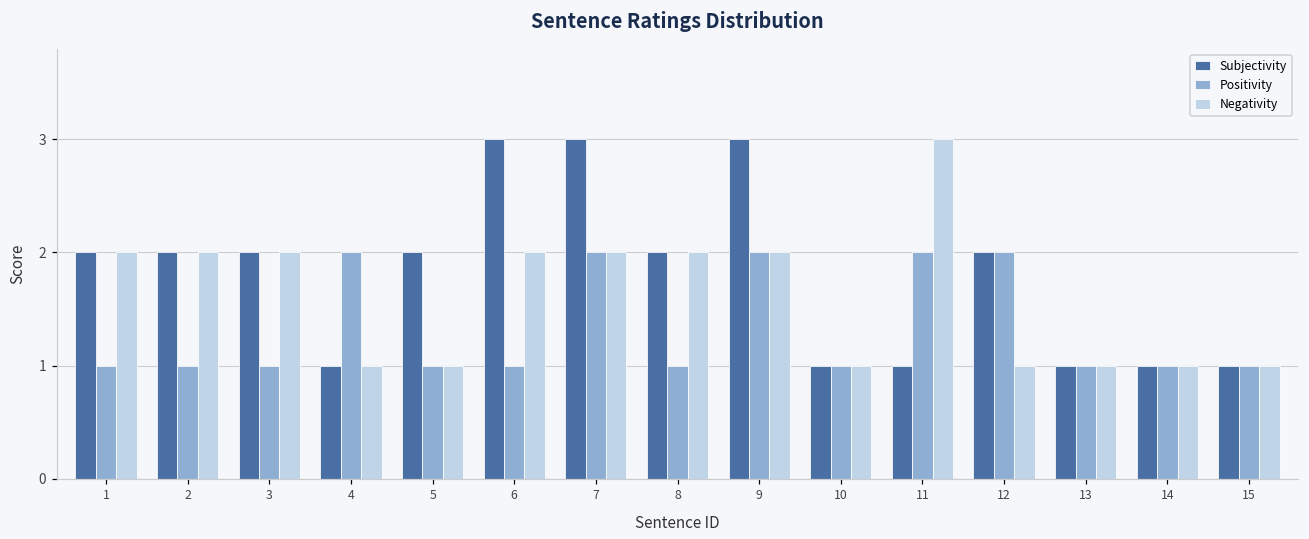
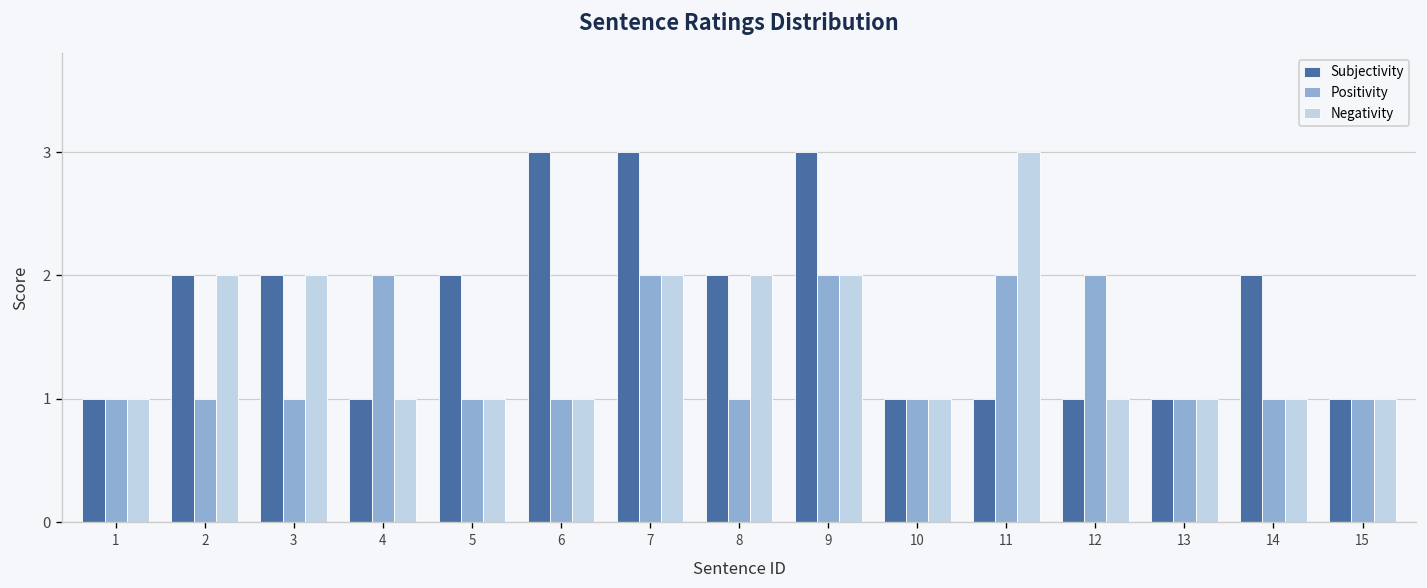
Subjectivity, 1: 2 -> 1
Negativity, 1: 2 -> 1
Negativity, 6: 2 -> 1
Subjectivity, 12: 2 -> 1
Subjectivity, 14: 1 -> 2
